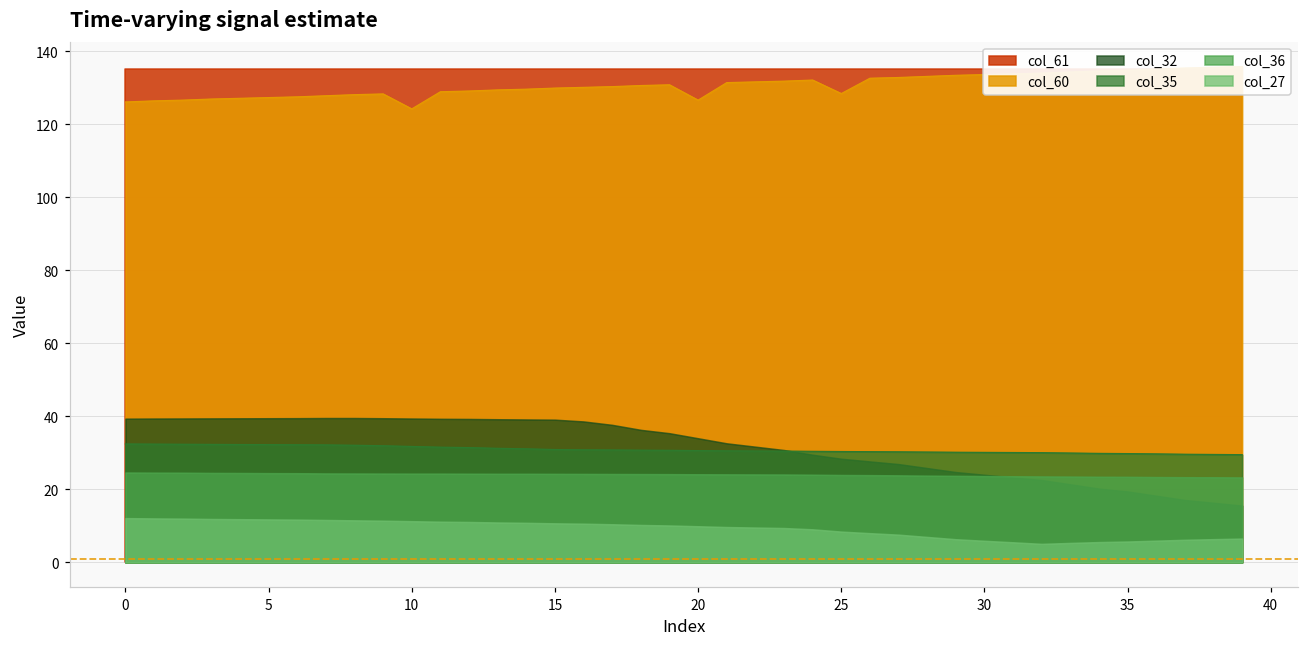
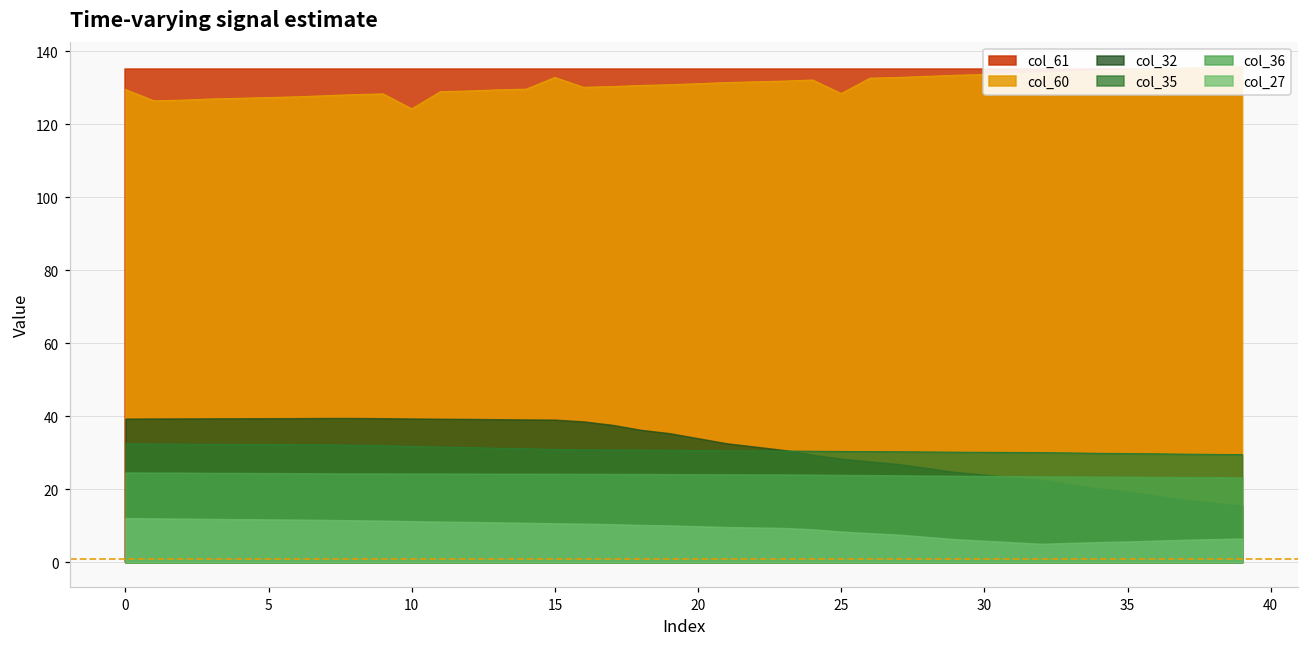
col_60, 0: 126 -> 130
col_60, 15: 130 -> 133
col_60, 20: 127 -> 131
